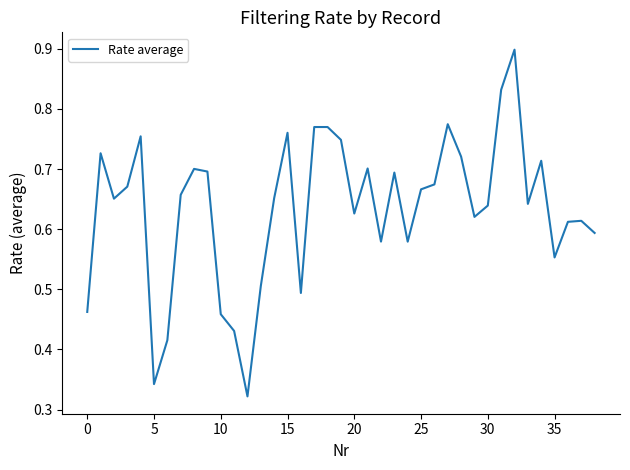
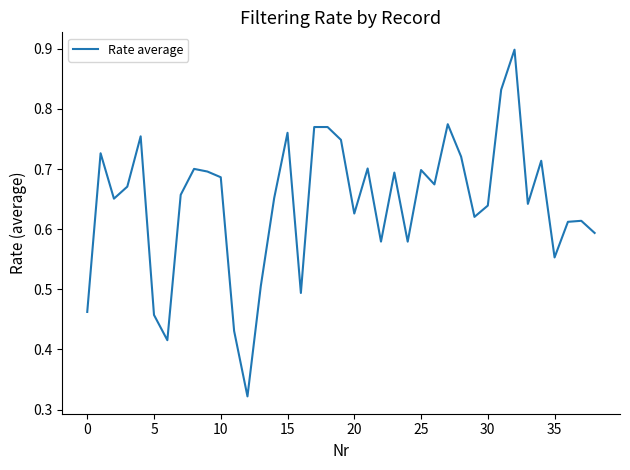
5: 0.34 -> 0.46
10: 0.46 -> 0.69
25: 0.67 -> 0.70
